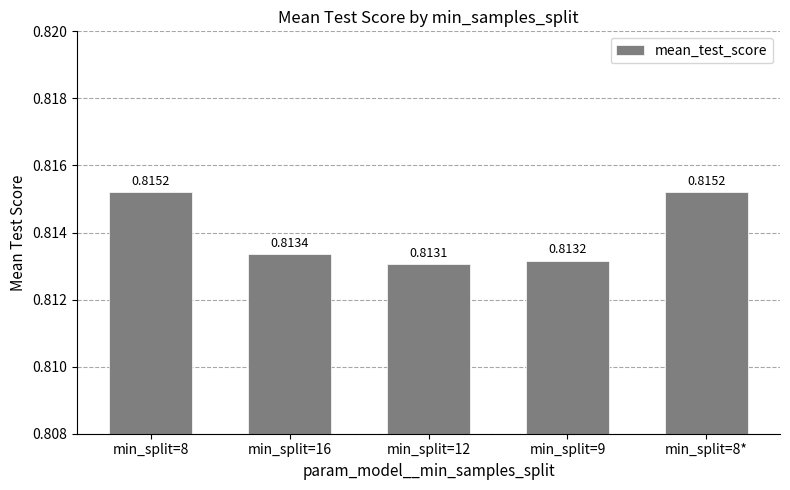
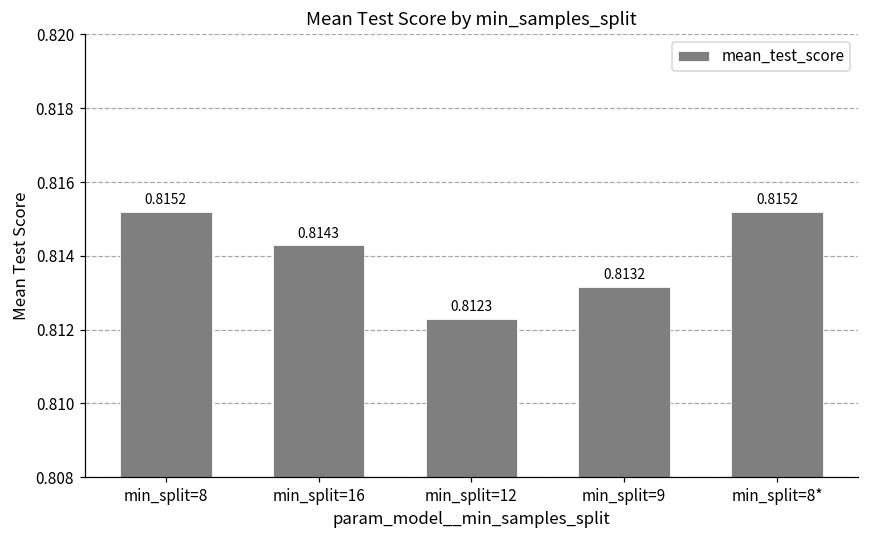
min_split=16: 0.8134 -> 0.8143
min_split=12: 0.8131 -> 0.8123
